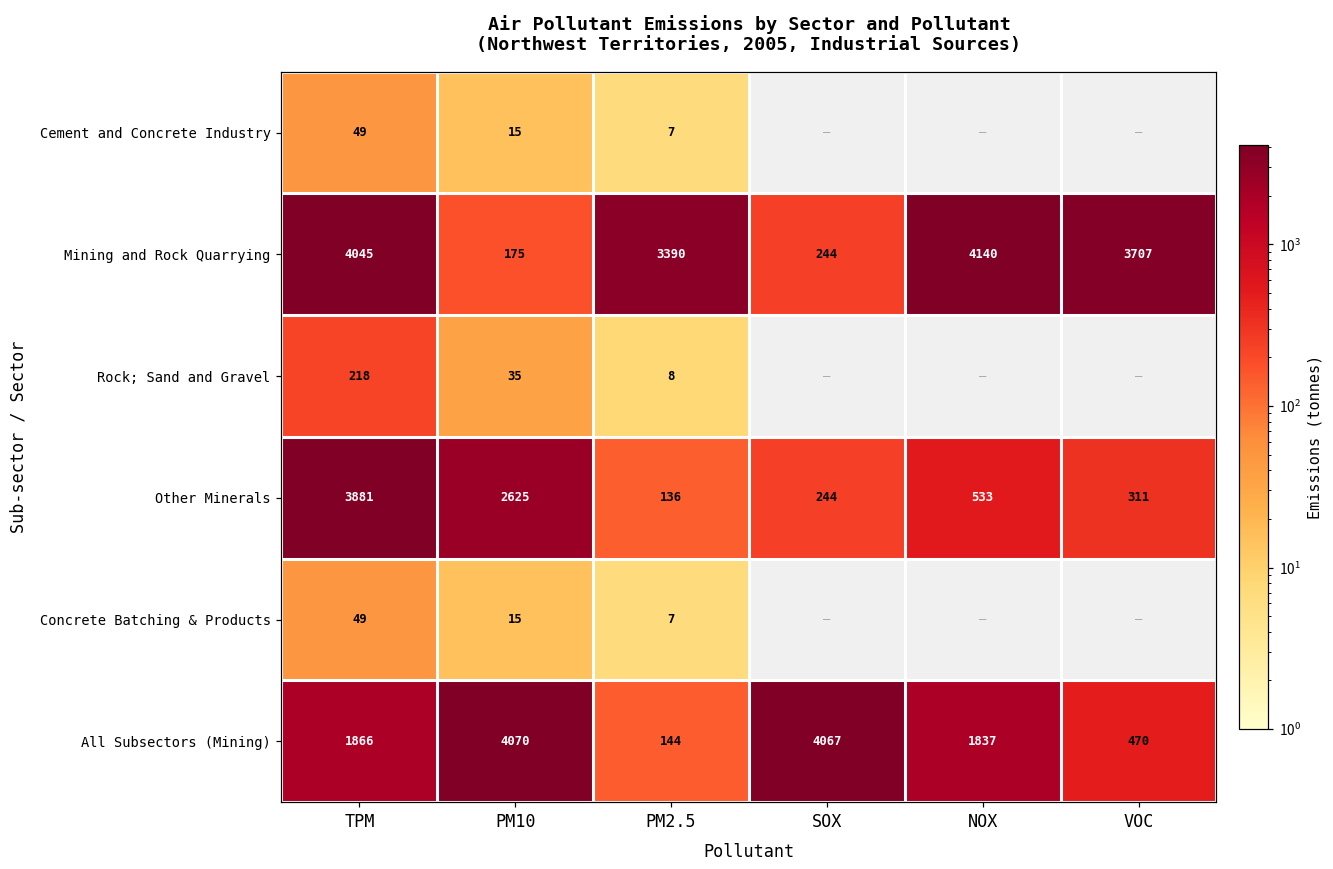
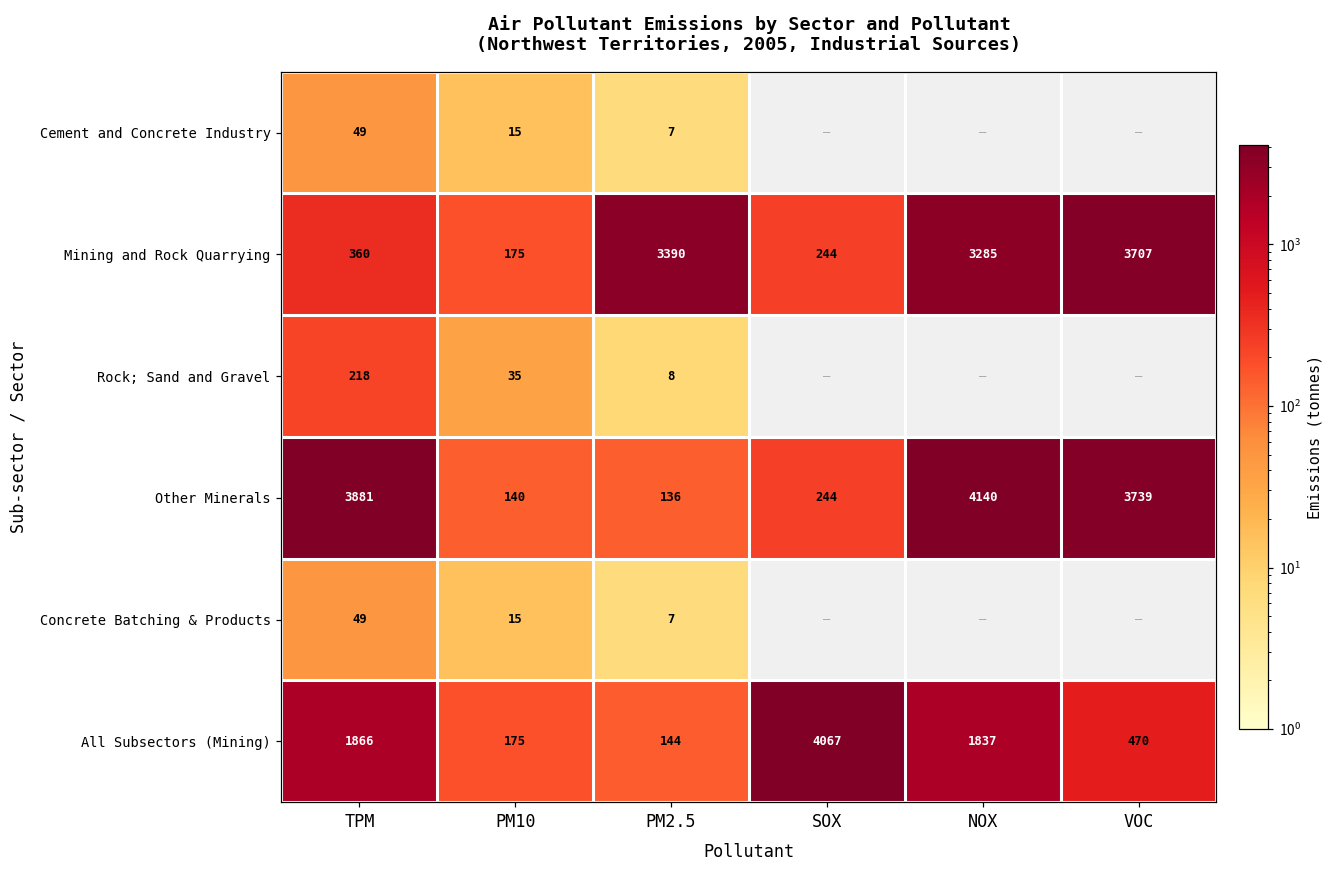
Mining and Rock Quarrying, TPM: 4045 -> 360
Mining and Rock Quarrying, NOX: 4140 -> 3285
Other Minerals, PM10: 2625 -> 140
Other Minerals, NOX: 533 -> 4140
Other Minerals, VOC: 311 -> 3739
All Subsectors (Mining), PM10: 4070 -> 175
